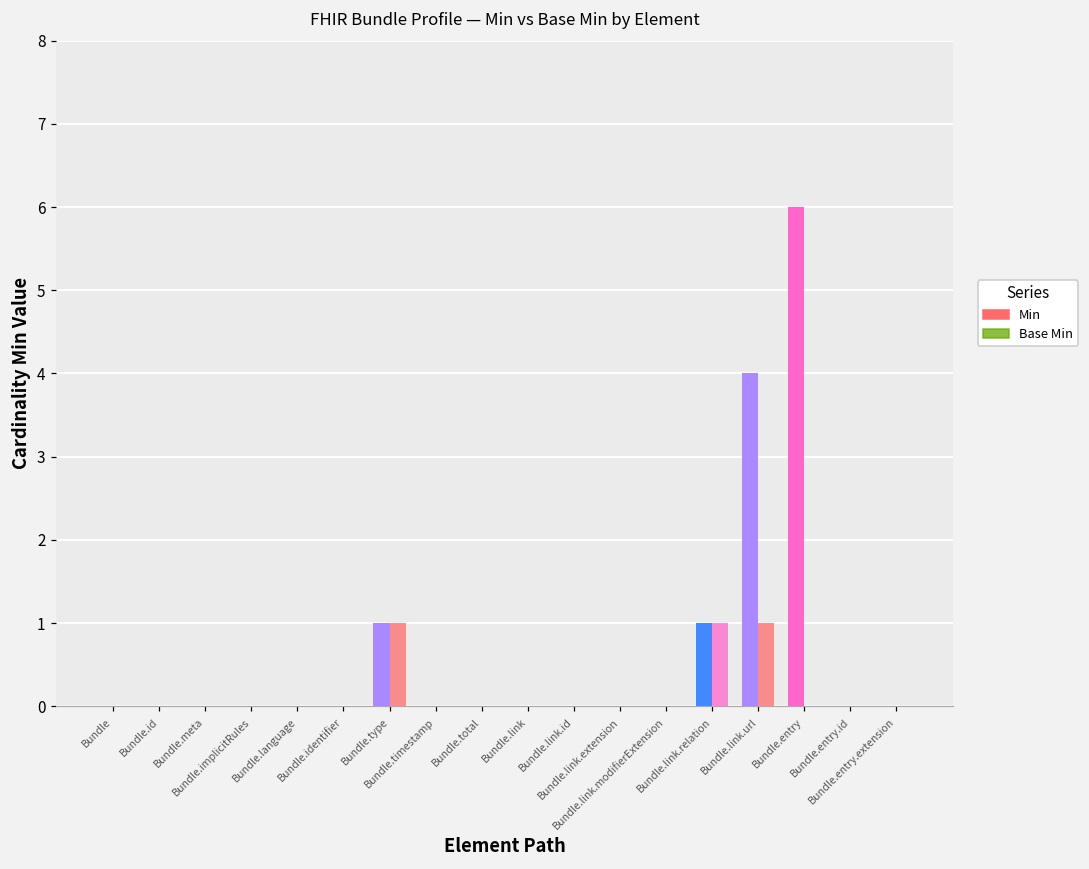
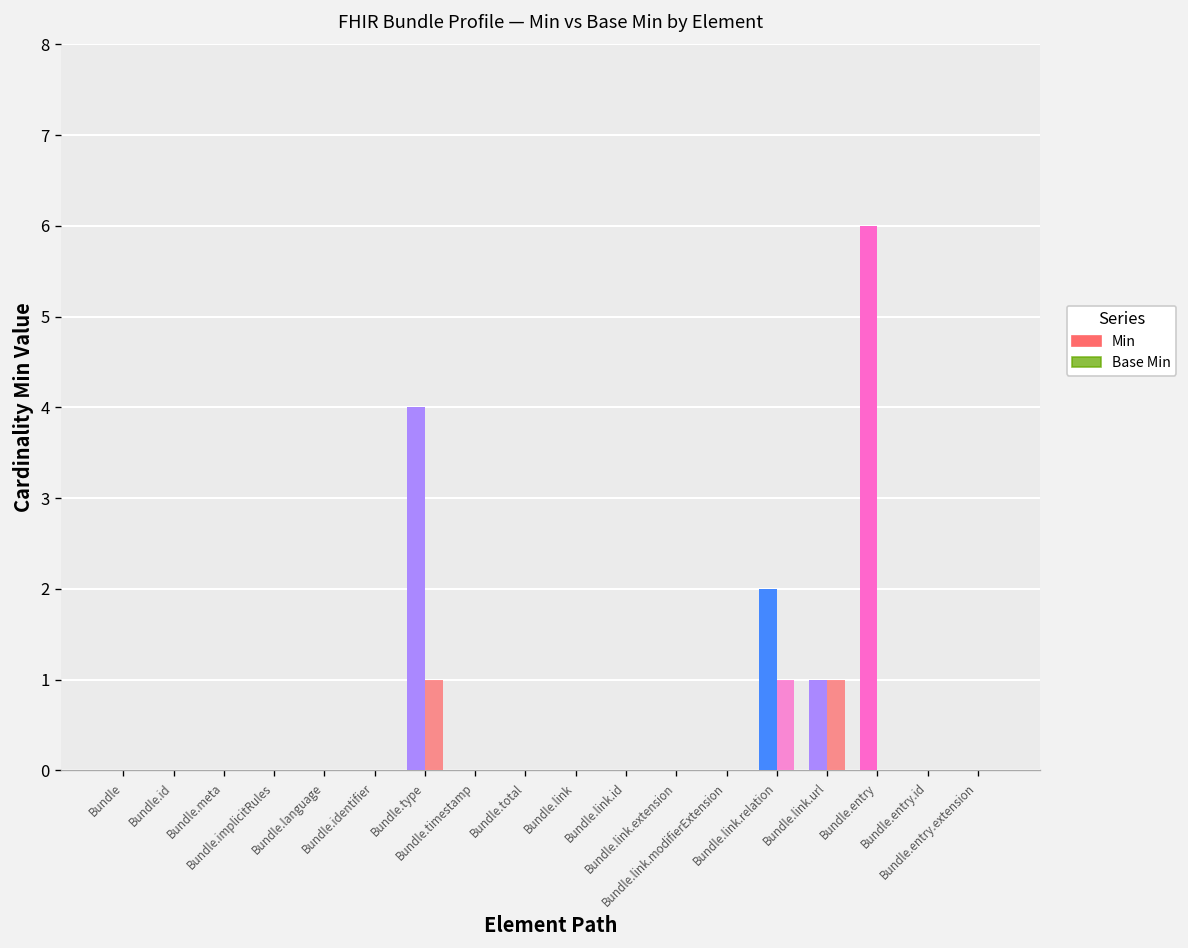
Min, Bundle.type: 1 -> 4
Min, Bundle.link.relation: 1 -> 2
Min, Bundle.link.url: 4 -> 1
